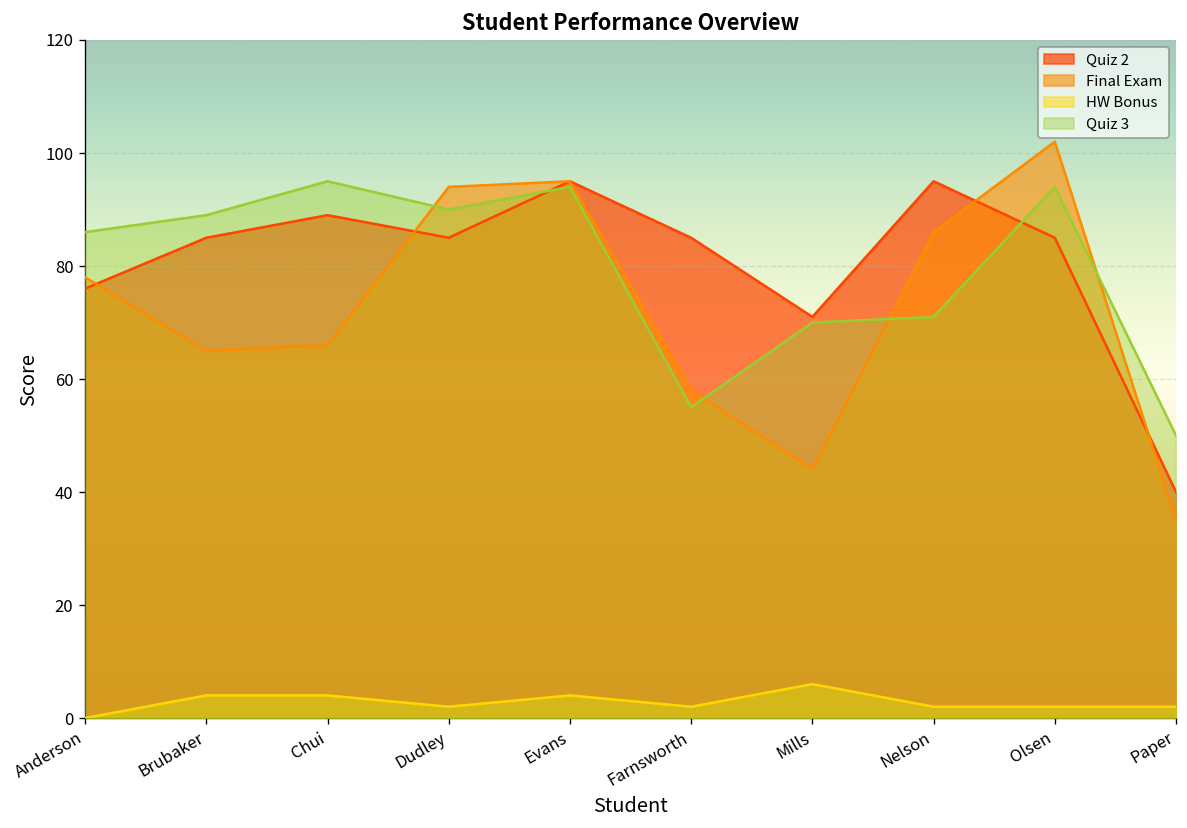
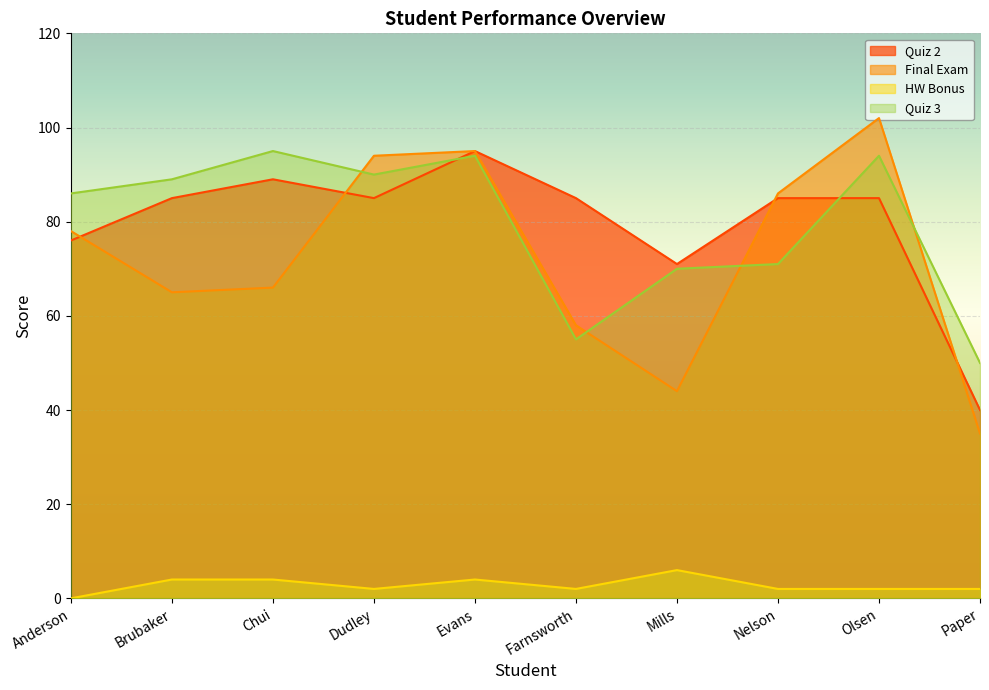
Quiz 2, Nelson: 95 -> 85
